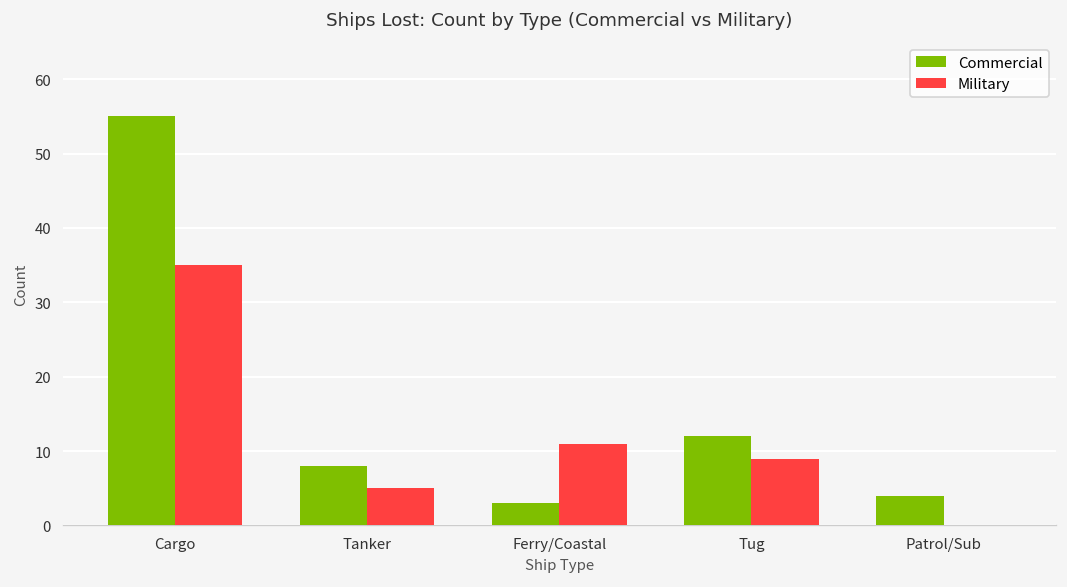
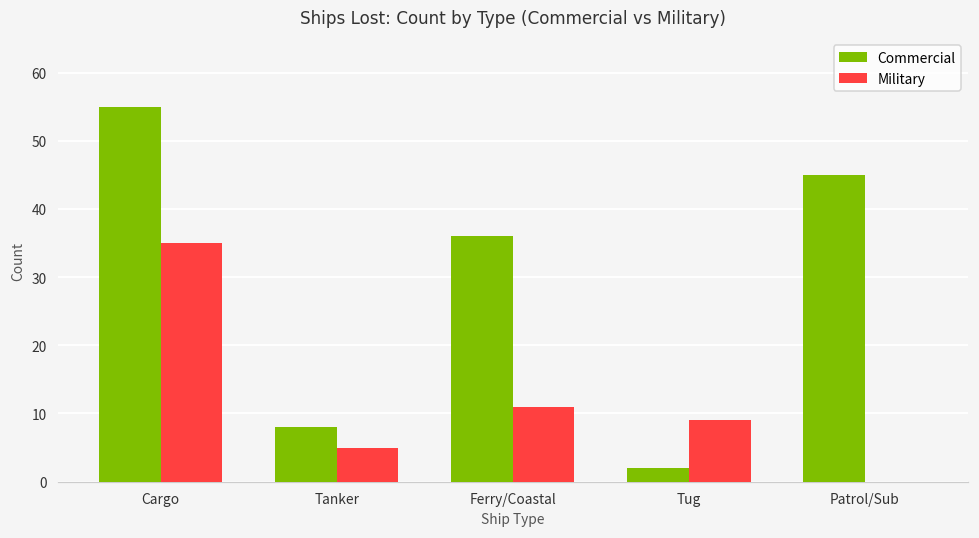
Commercial, Ferry/Coastal: 3 -> 36
Commercial, Tug: 12 -> 2
Commercial, Patrol/Sub: 4 -> 45
